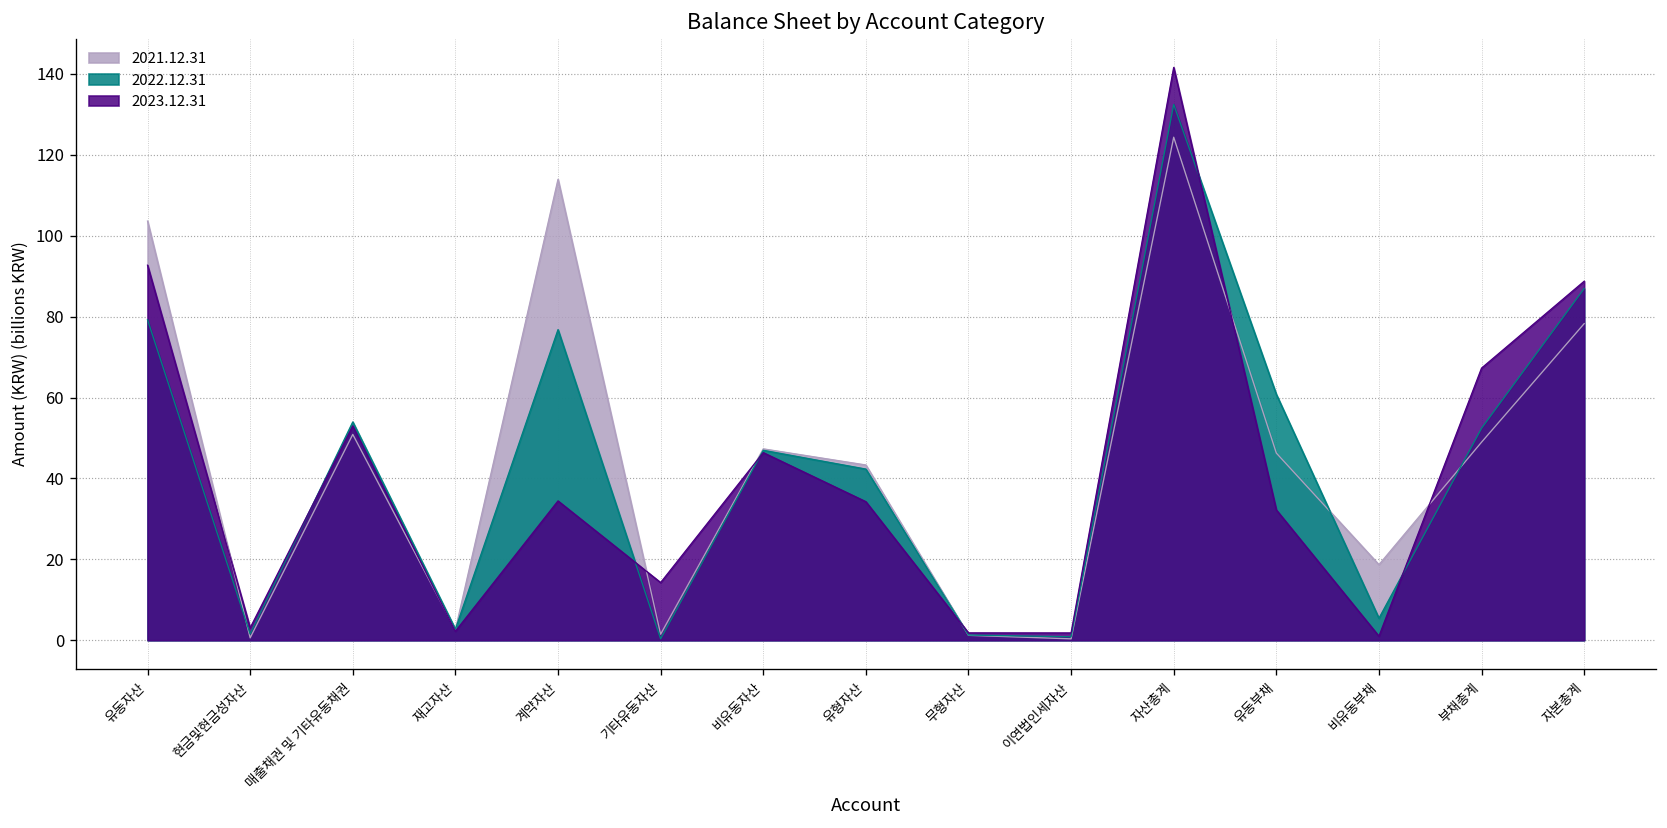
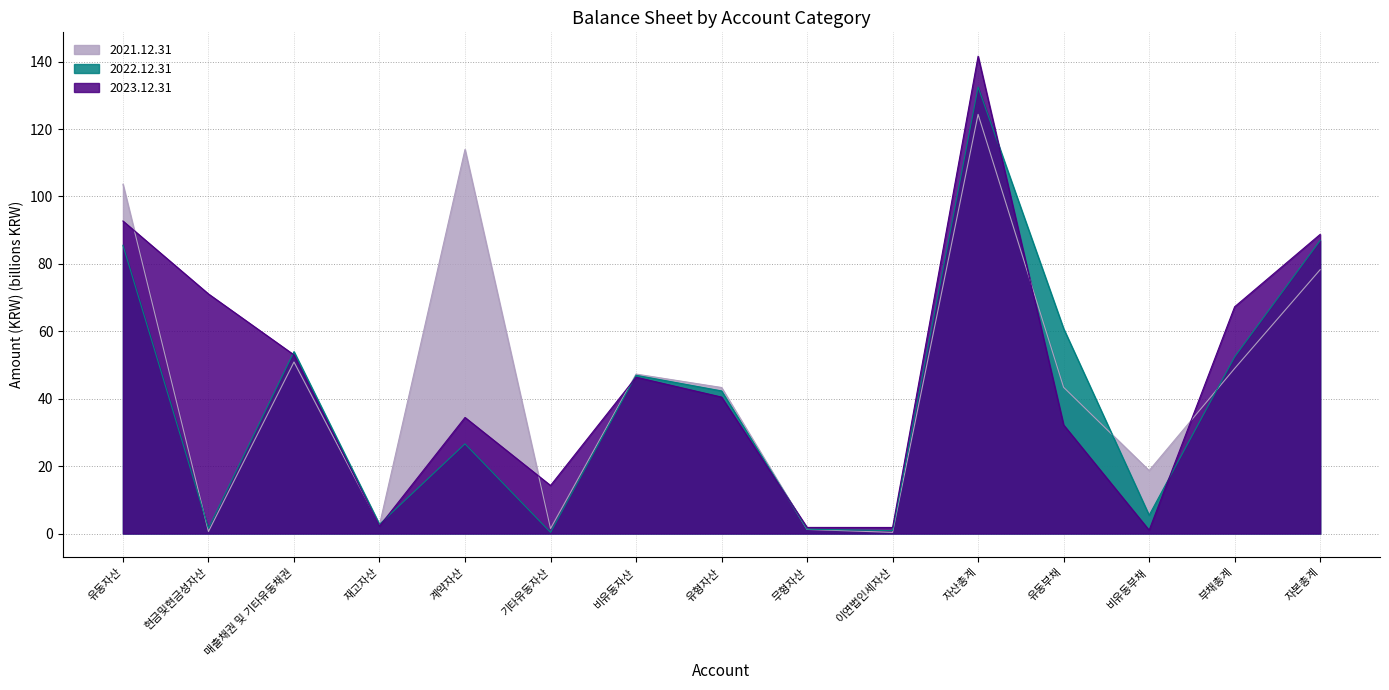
2022.12.31, 유동자산: 79 -> 86
2023.12.31, 현금및현금성자산: 3 -> 71
2022.12.31, 계약자산: 77 -> 27
2023.12.31, 유형자산: 34 -> 40
2021.12.31, 유동부채: 46 -> 43
